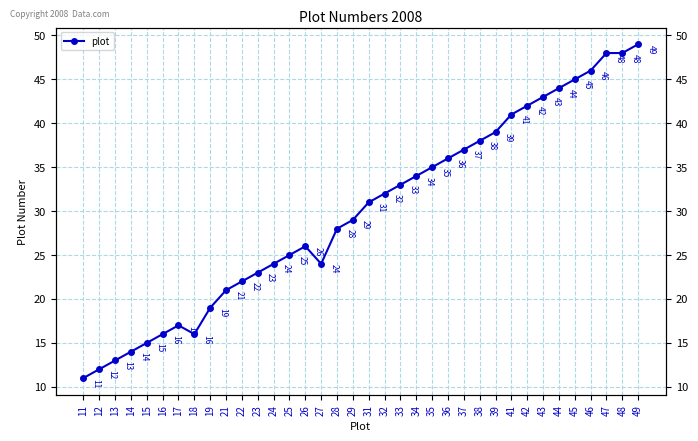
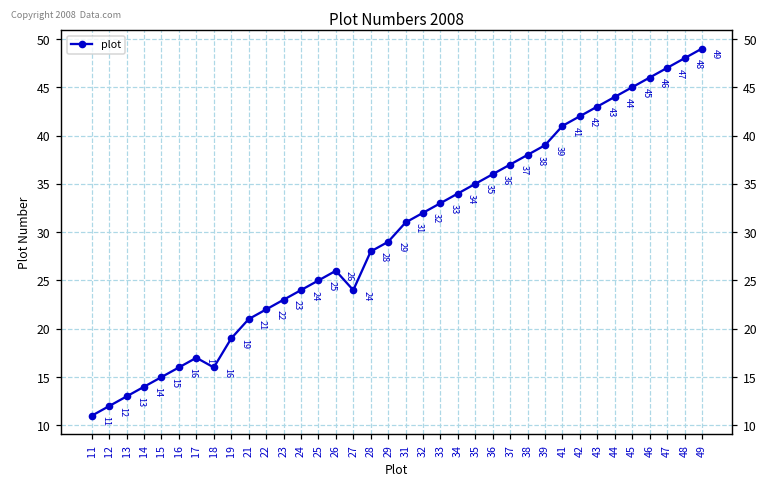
47: 48 -> 47
